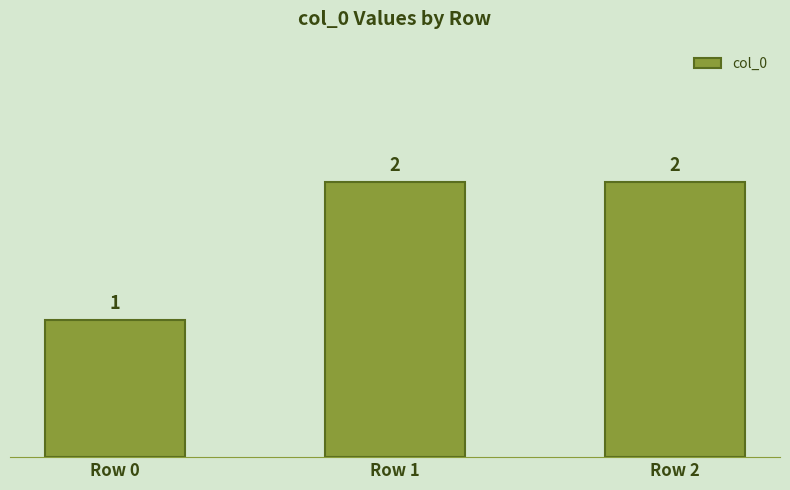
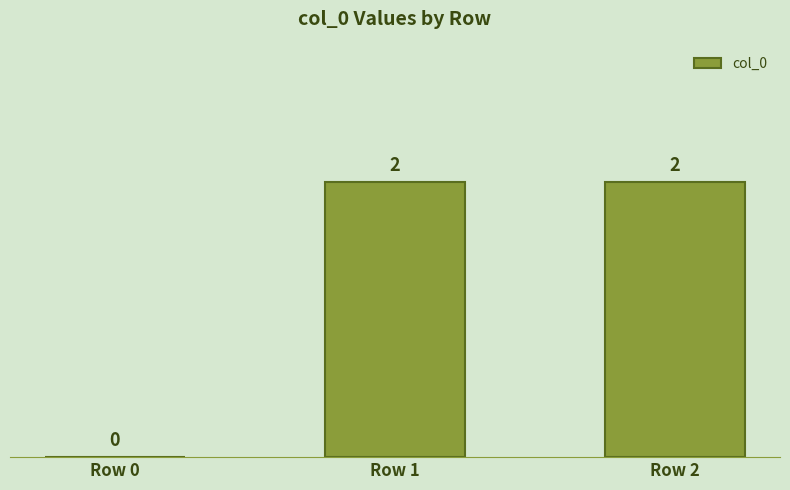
Row 0: 1 -> 0
